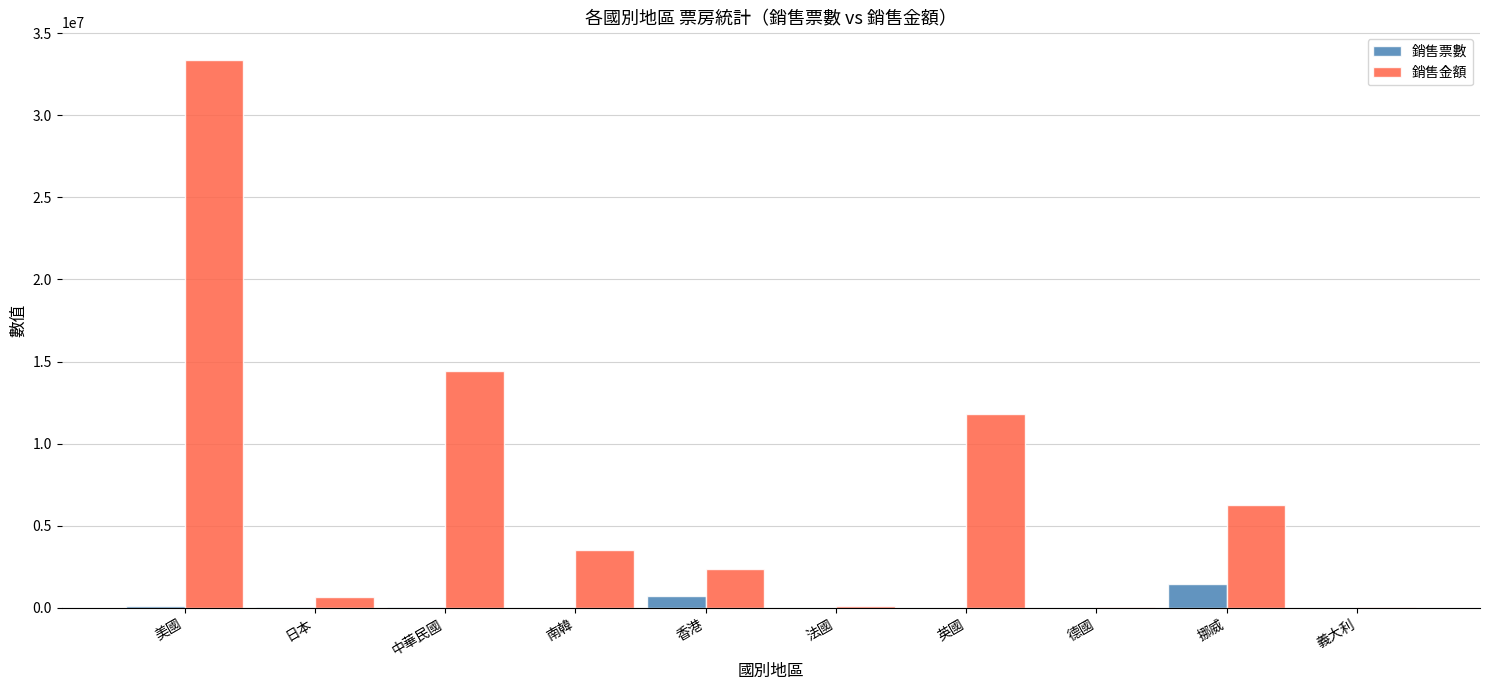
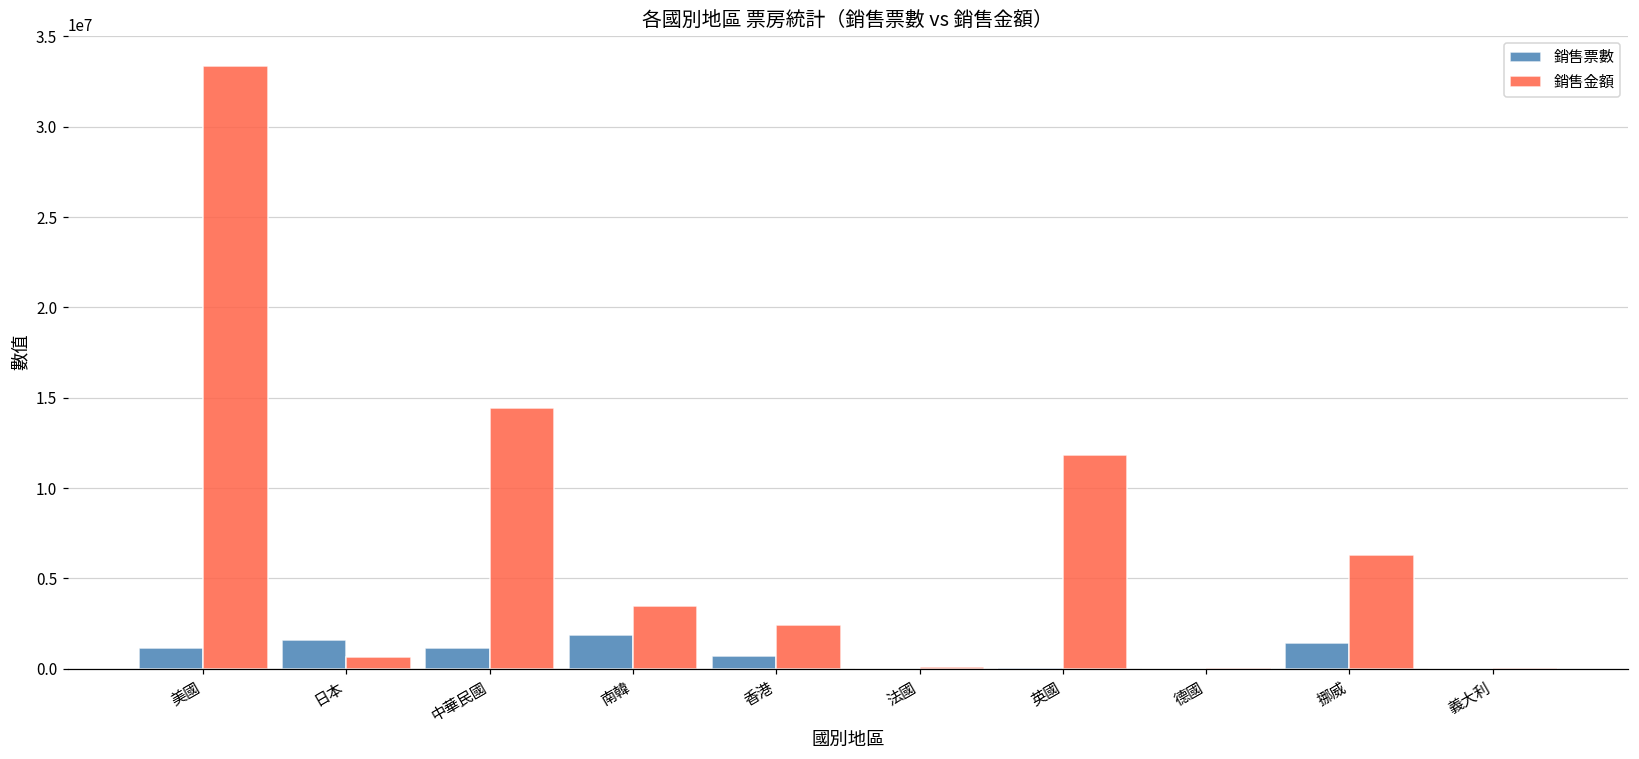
銷售票數, 美國: 100000 -> 1200000
銷售票數, 日本: 0 -> 1600000
銷售票數, 中華民國: 100000 -> 1100000
銷售票數, 南韓: 0 -> 1800000
